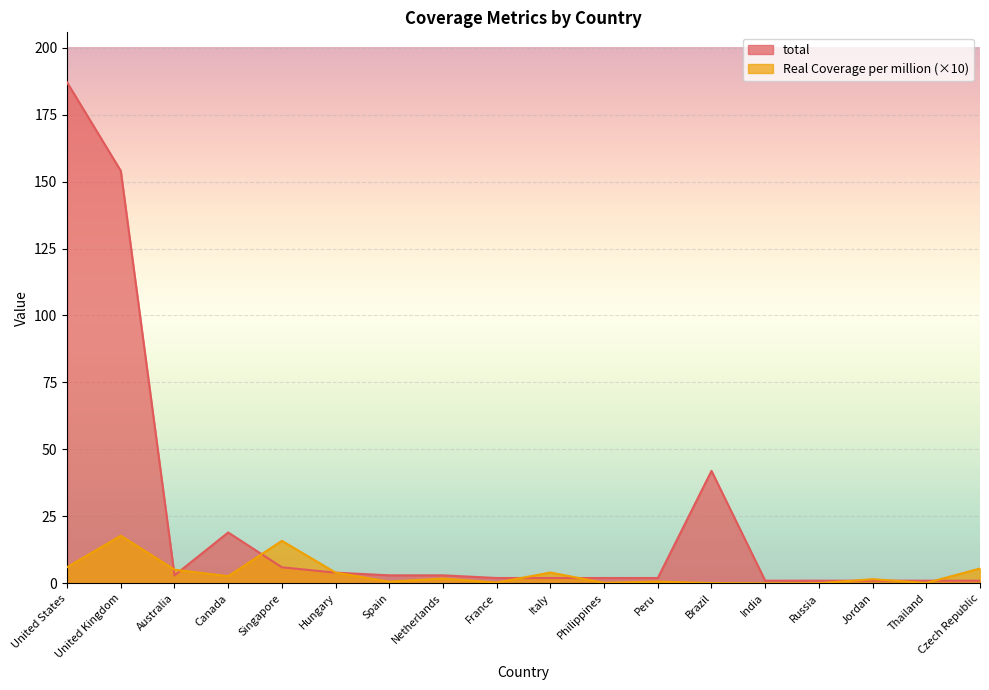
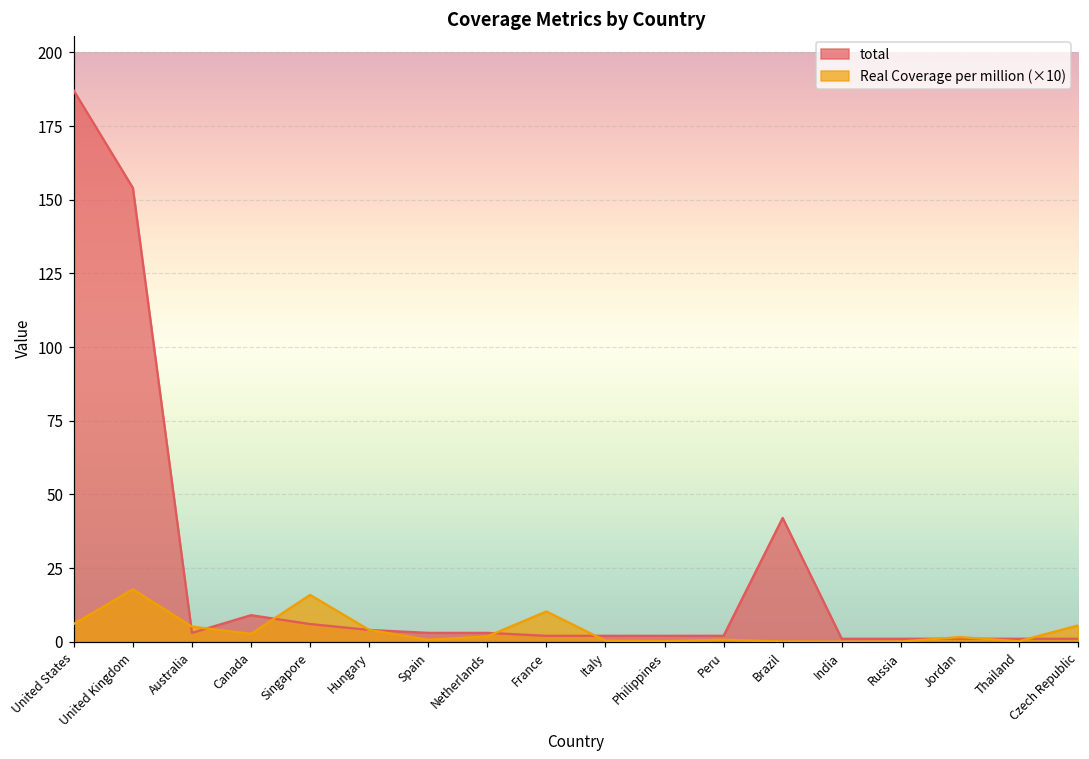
total, Canada: 19 -> 9
Real Coverage per million (×10), France: 0 -> 10
Real Coverage per million (×10), Italy: 4 -> 0
